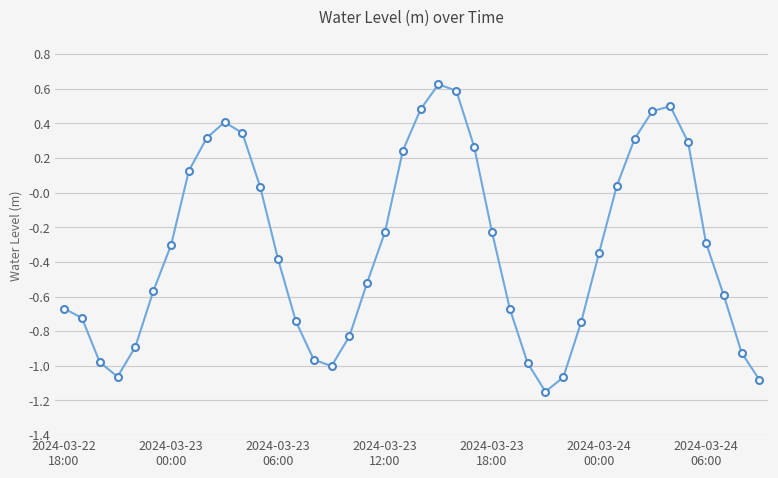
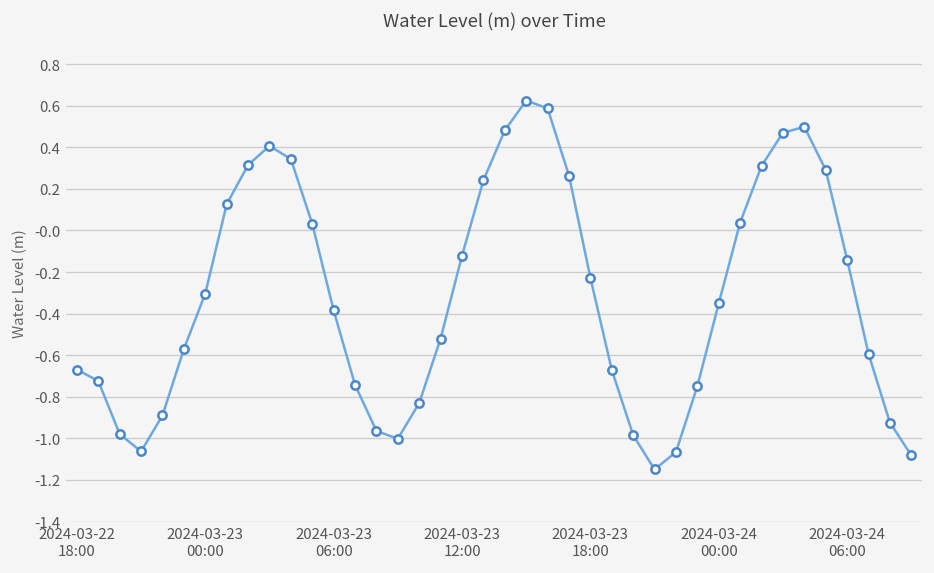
2024-03-23 12:00: -0.23 -> -0.12
2024-03-24 06:00: -0.29 -> -0.14
